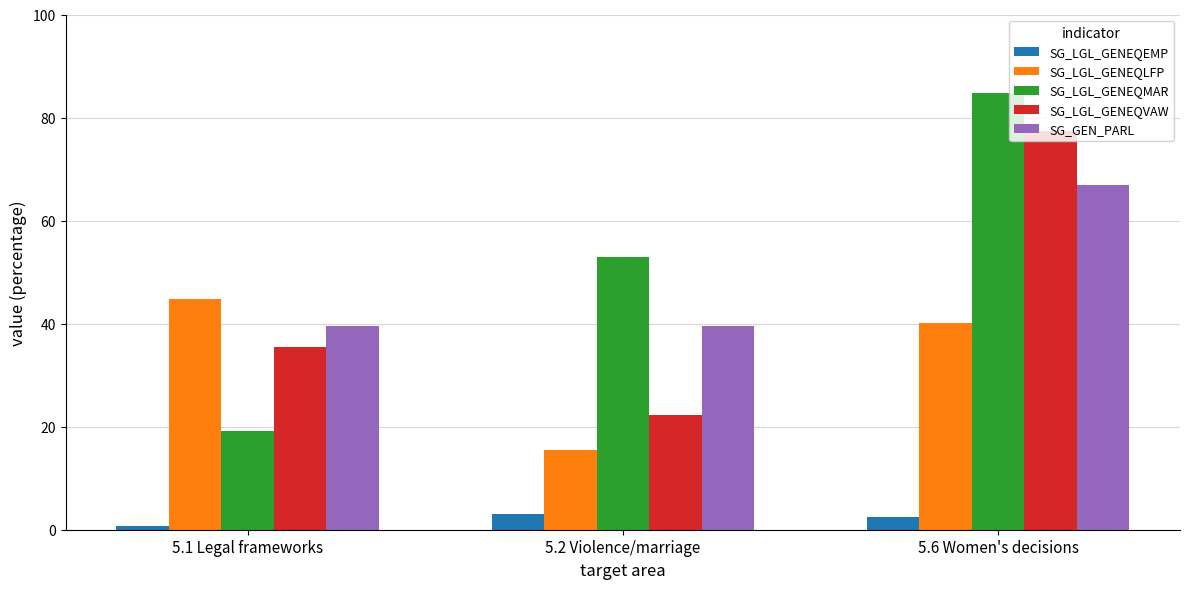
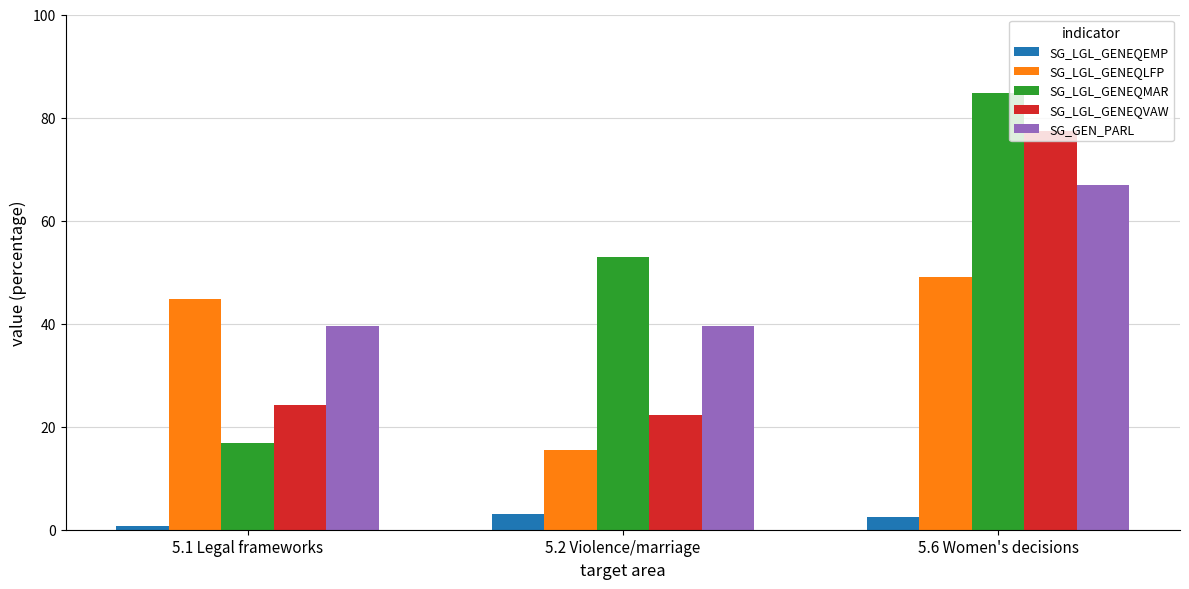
SG_LGL_GENEQMAR, 5.1 Legal frameworks: 19 -> 17
SG_LGL_GENEQVAW, 5.1 Legal frameworks: 36 -> 24
SG_LGL_GENEQLFP, 5.6 Women's decisions: 40 -> 49
